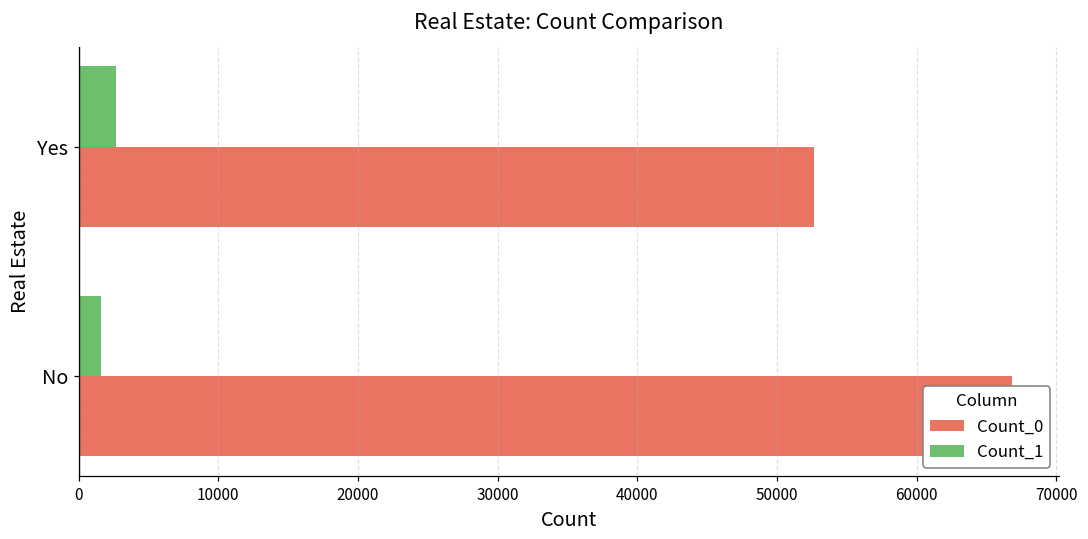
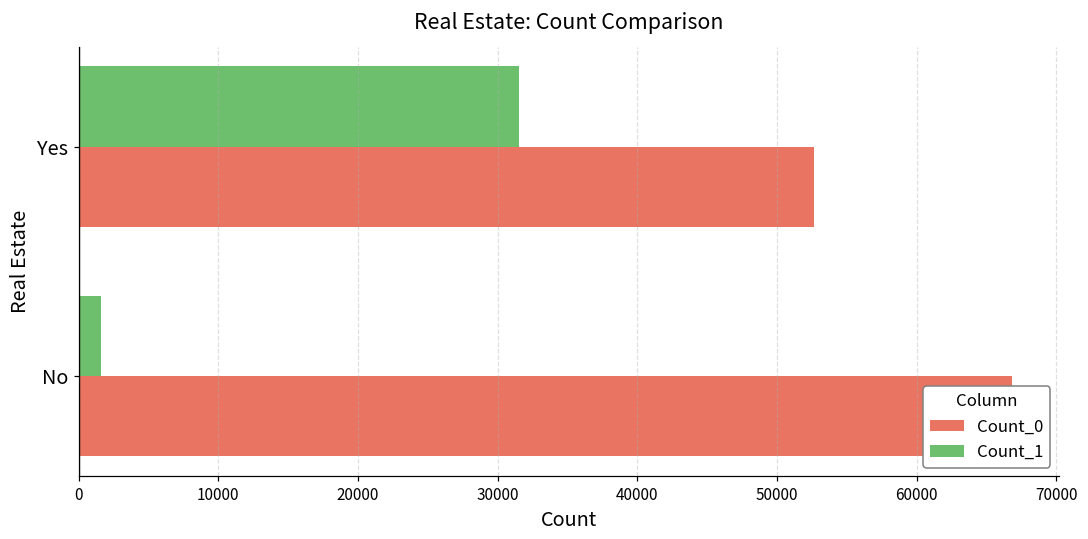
Count_1, Yes: 2700 -> 31500
